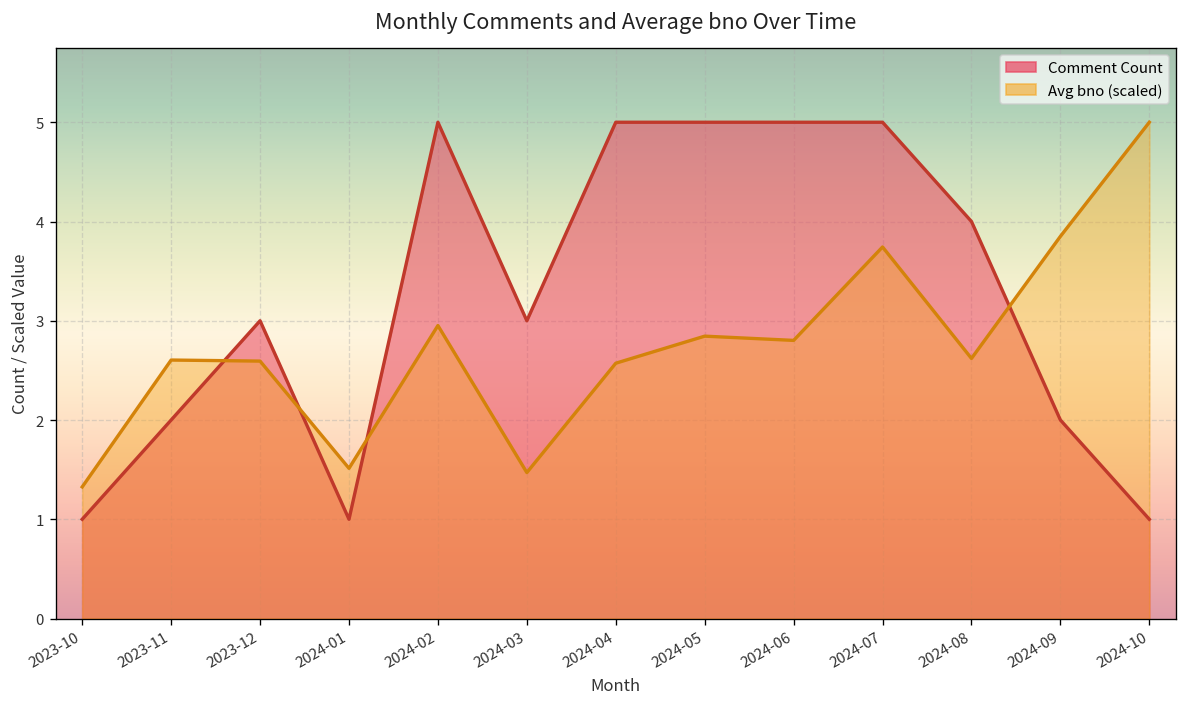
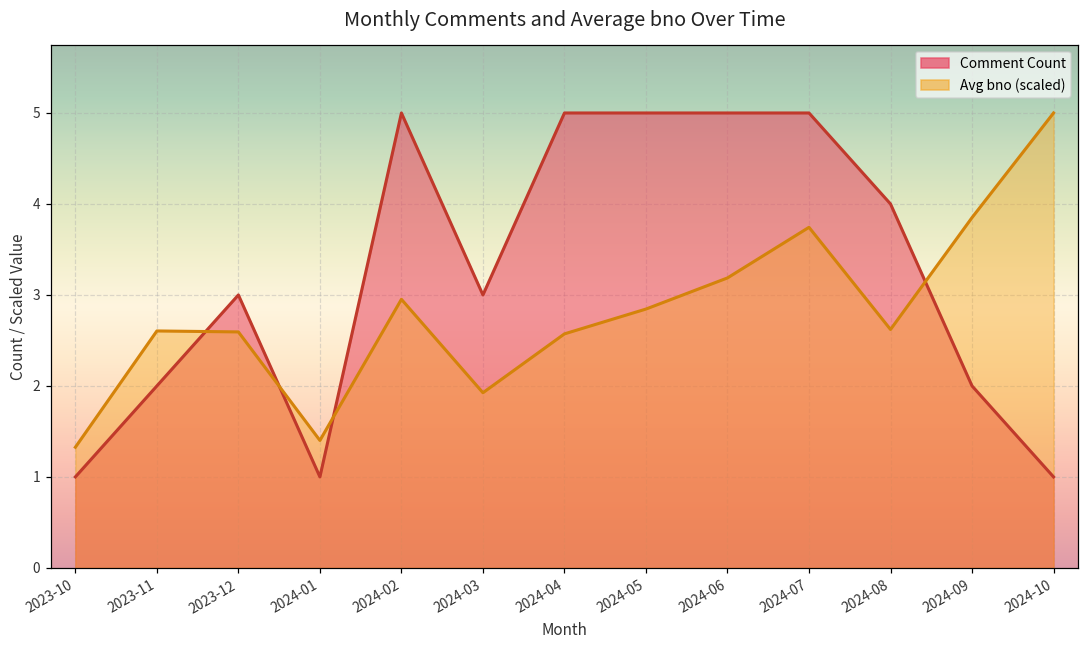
Avg bno (scaled), 2024-01: 1.5 -> 1.4
Avg bno (scaled), 2024-03: 1.5 -> 1.9
Avg bno (scaled), 2024-06: 2.8 -> 3.2
